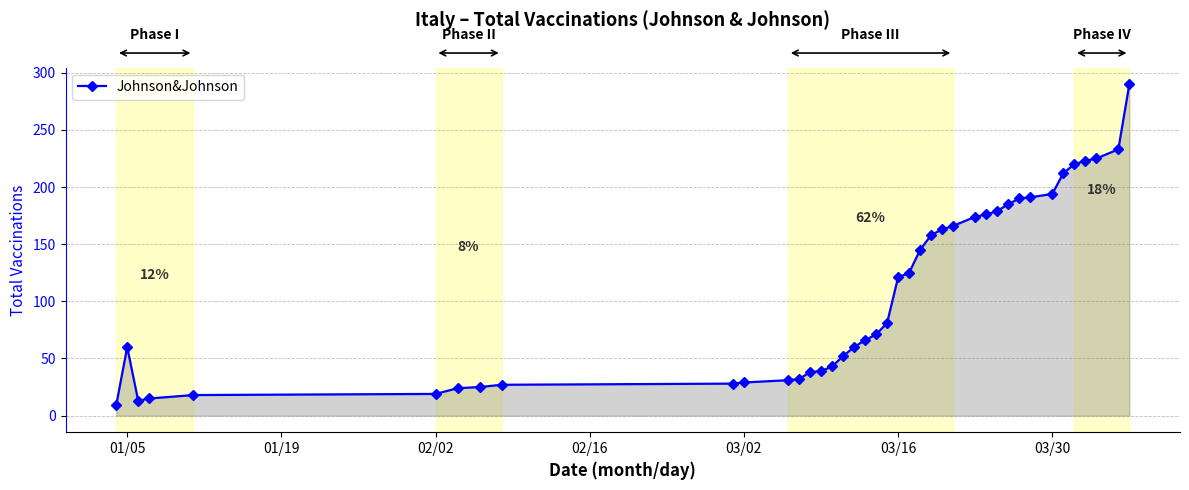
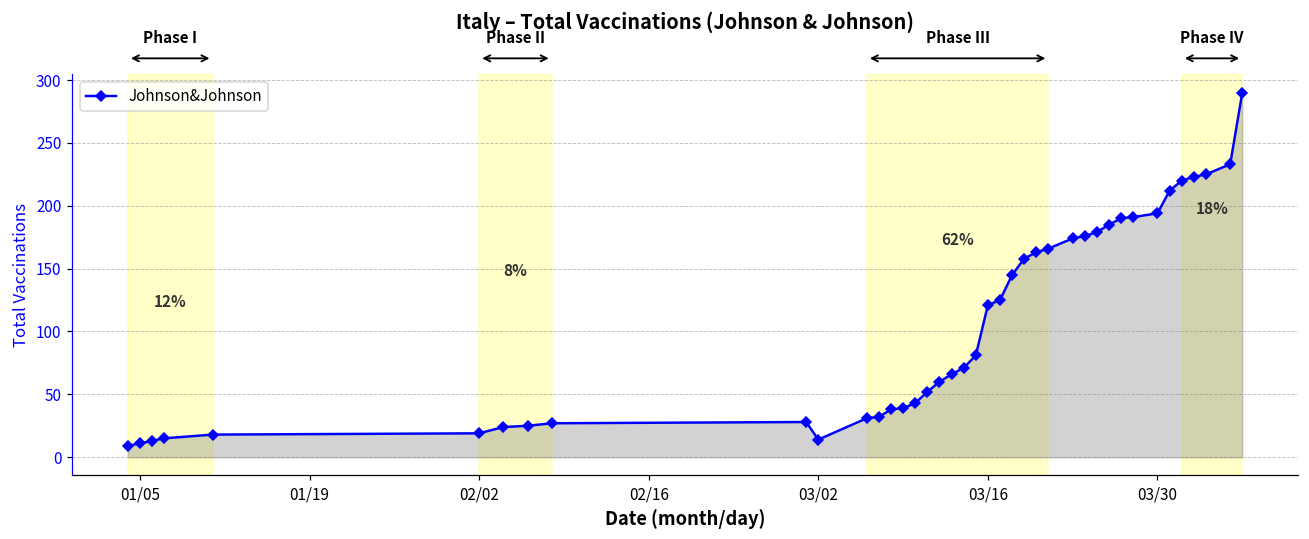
01/05: 60 -> 11
03/02: 29 -> 14
